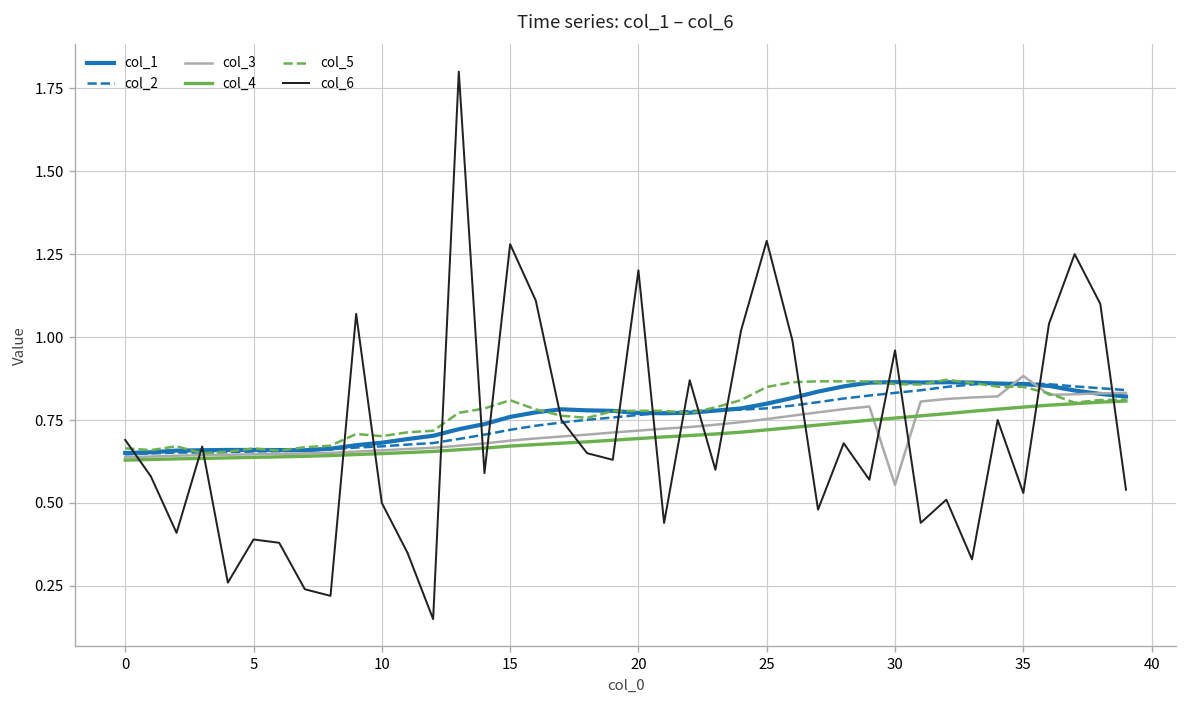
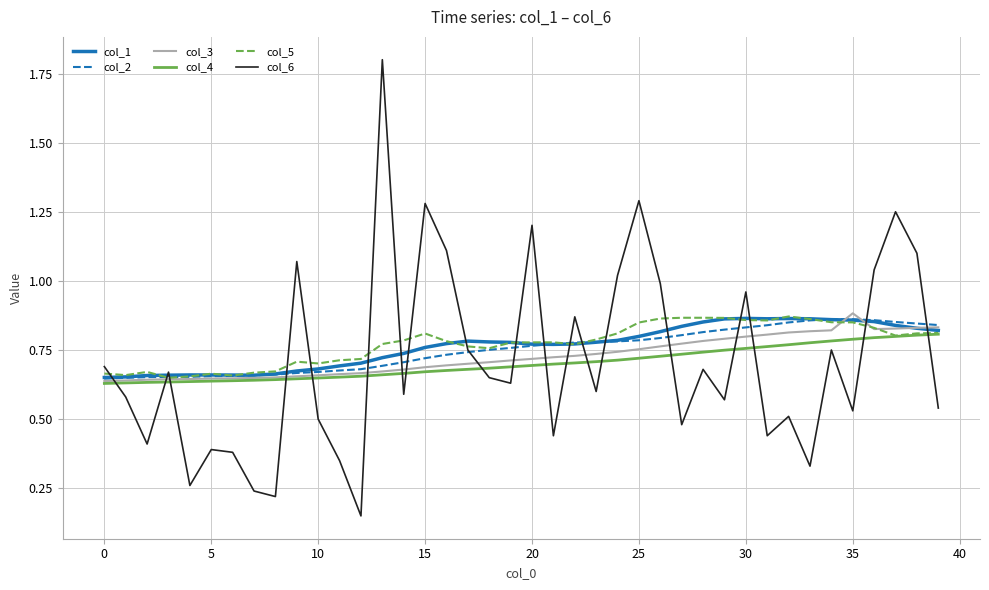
col_3, 30: 0.55 -> 0.80
